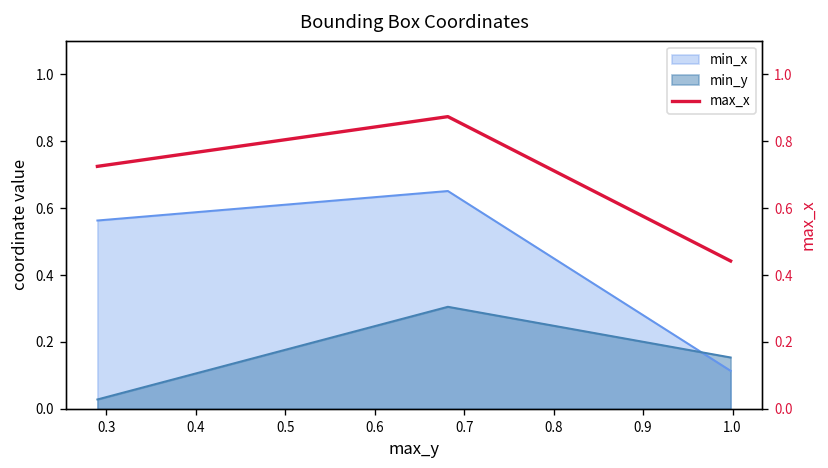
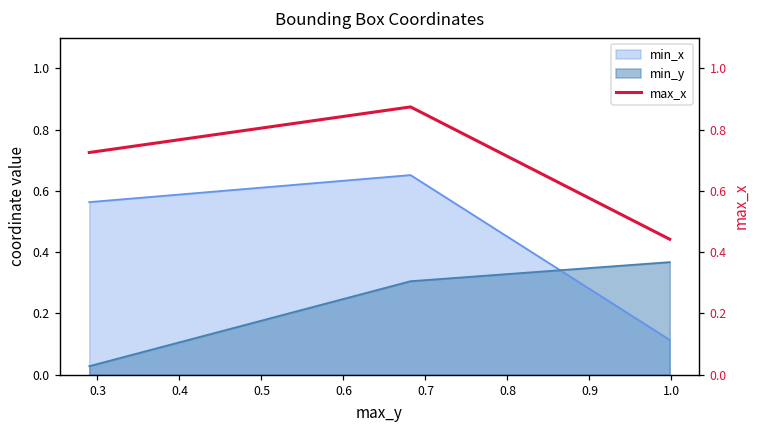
min_y, 1.0: 0.15 -> 0.37
